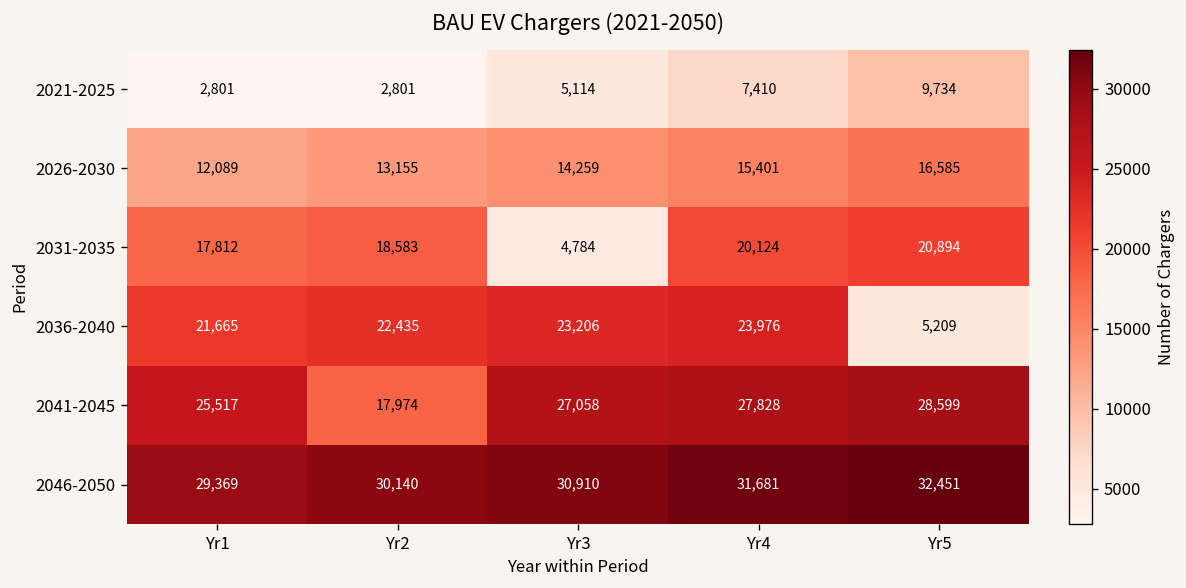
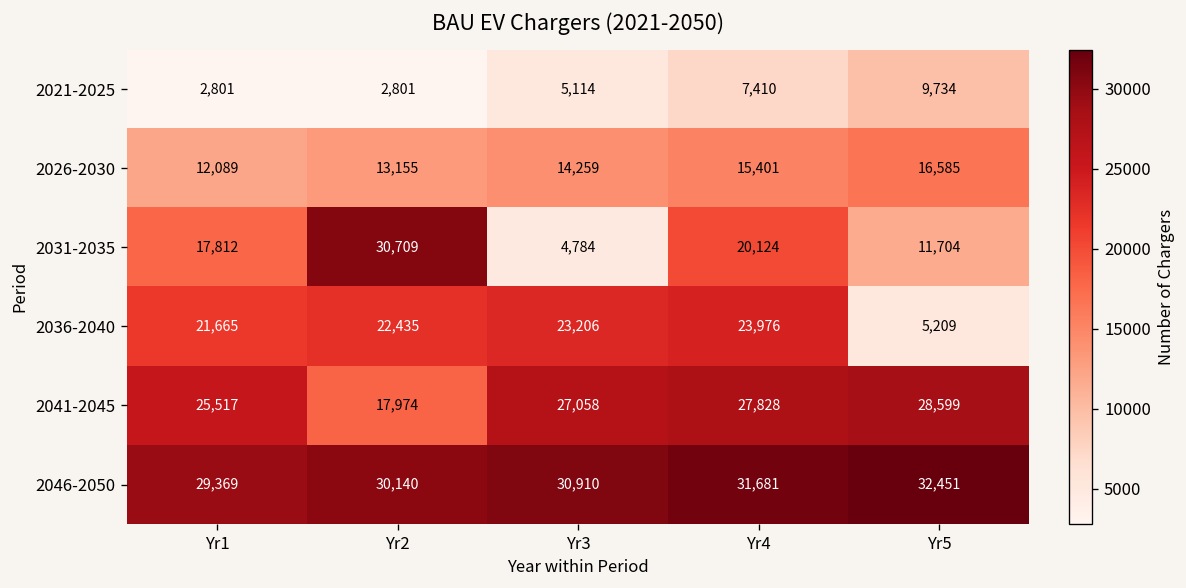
2031-2035, Yr2: 18,583 -> 30,709
2031-2035, Yr5: 20,894 -> 11,704
